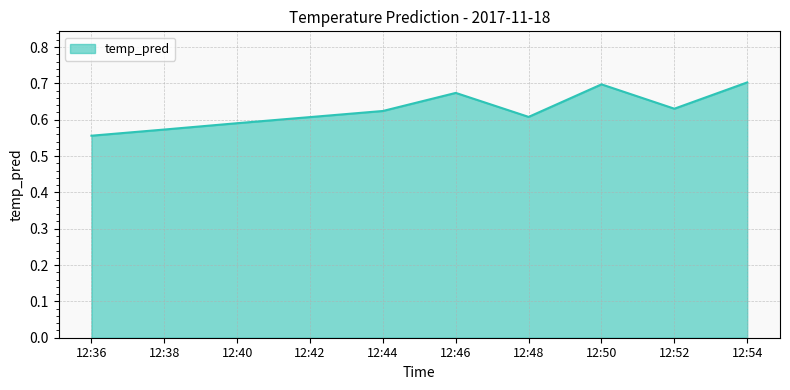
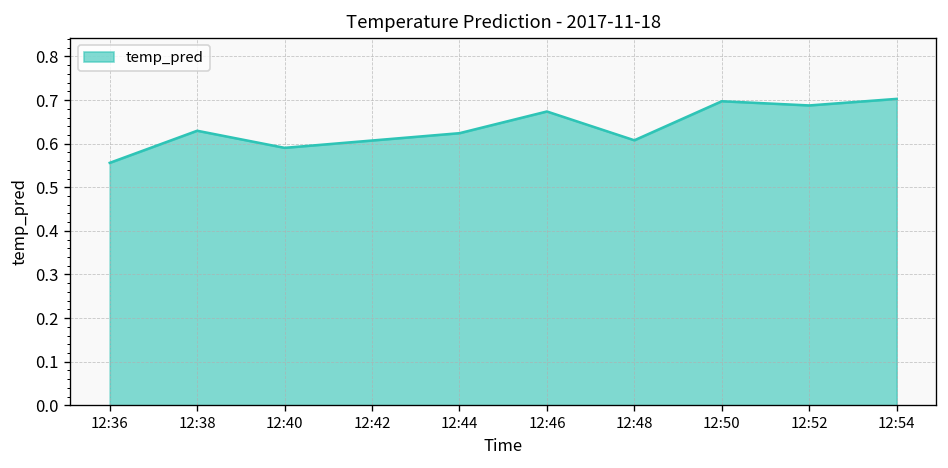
12:38: 0.57 -> 0.63
12:52: 0.63 -> 0.69
